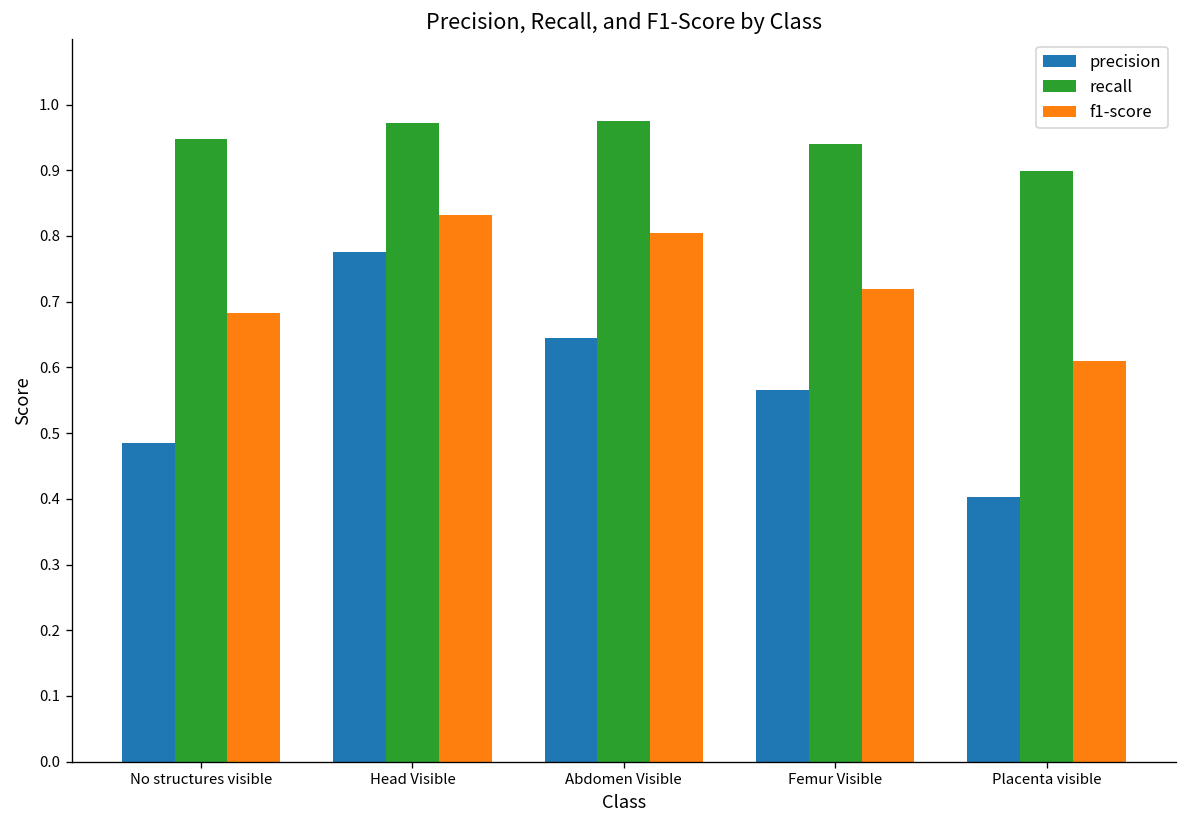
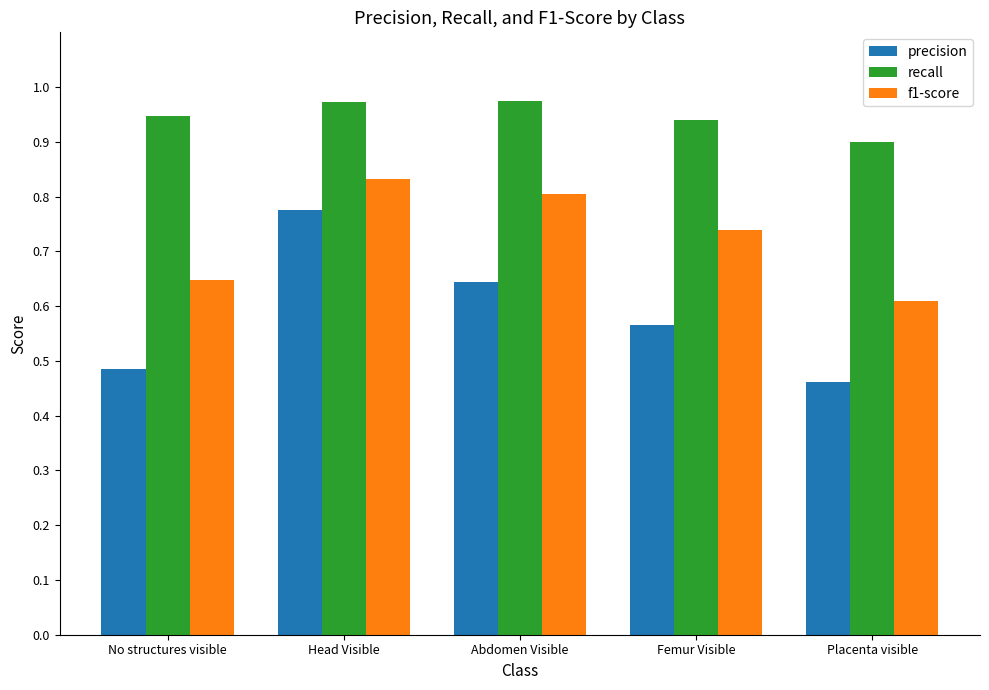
f1-score, No structures visible: 0.68 -> 0.65
f1-score, Femur Visible: 0.72 -> 0.74
precision, Placenta visible: 0.40 -> 0.46
